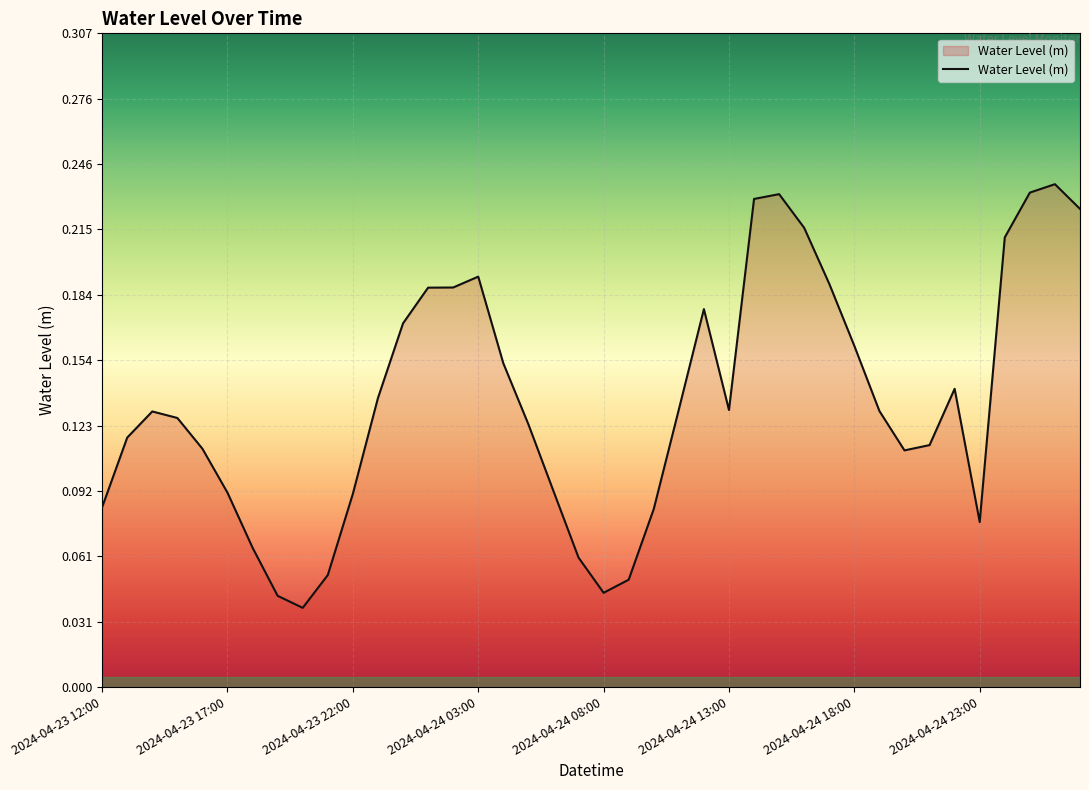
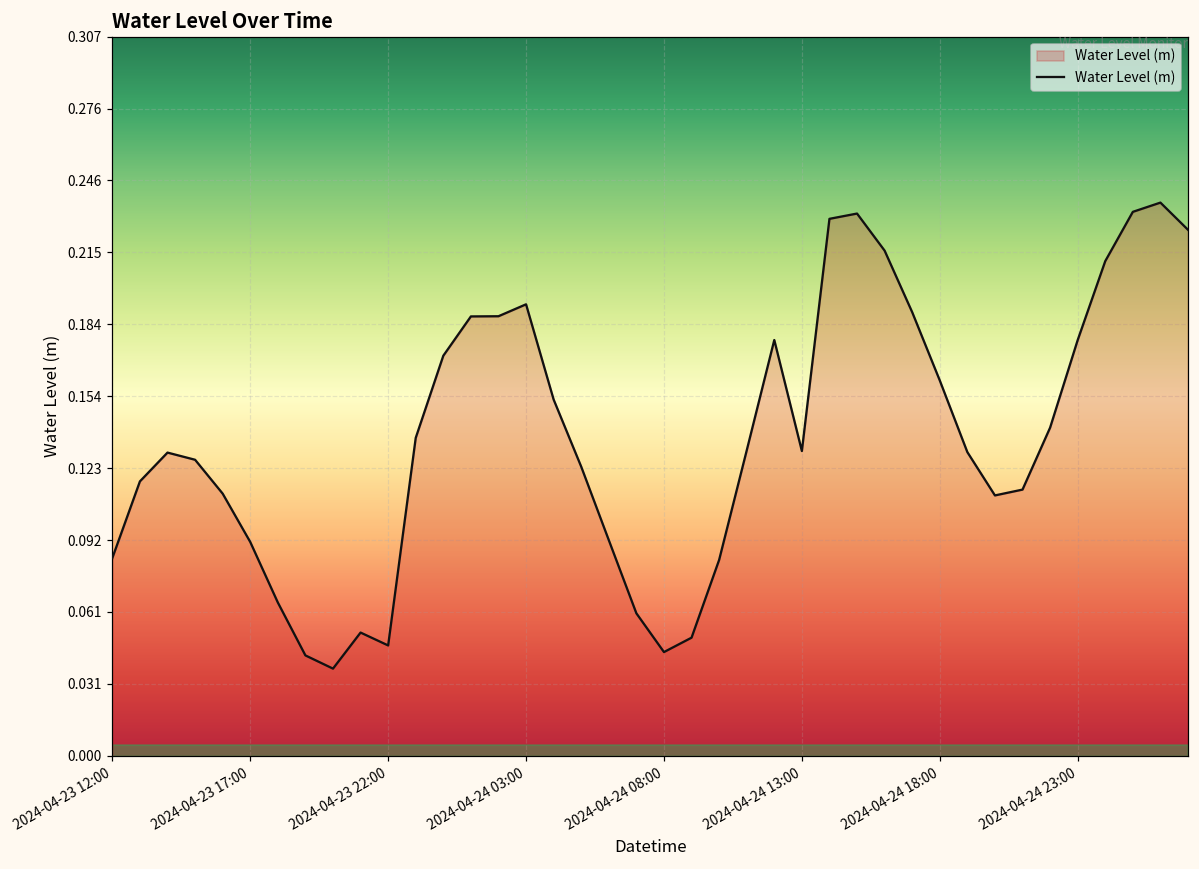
2024-04-23 22:00: 0.091 -> 0.047
2024-04-24 23:00: 0.078 -> 0.178
